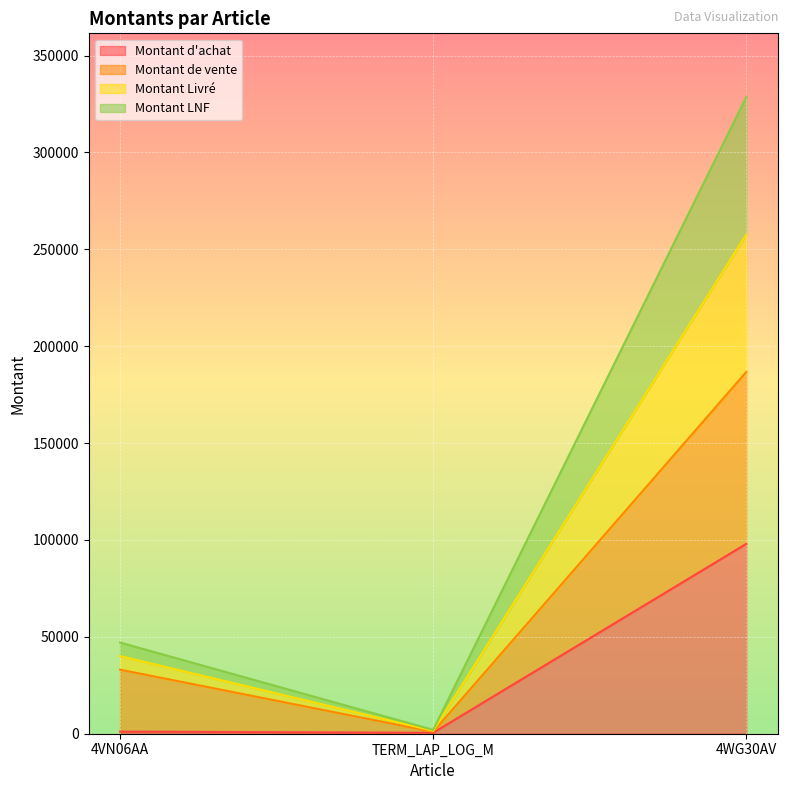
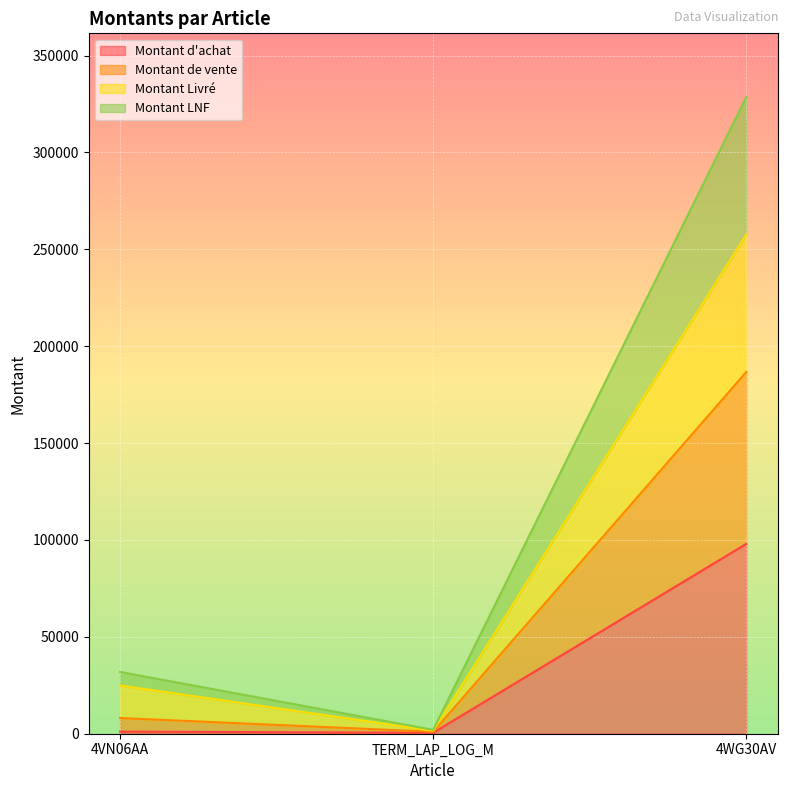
Montant de vente, 4VN06AA: 32000 -> 7000
Montant Livré, 4VN06AA: 7000 -> 17000
